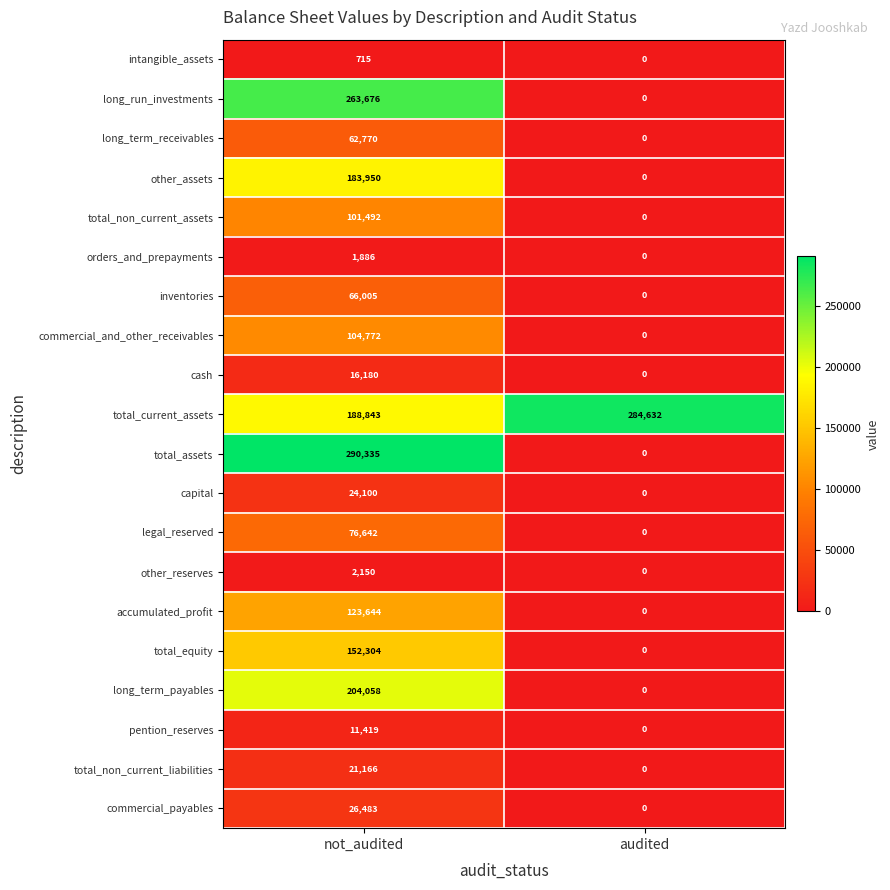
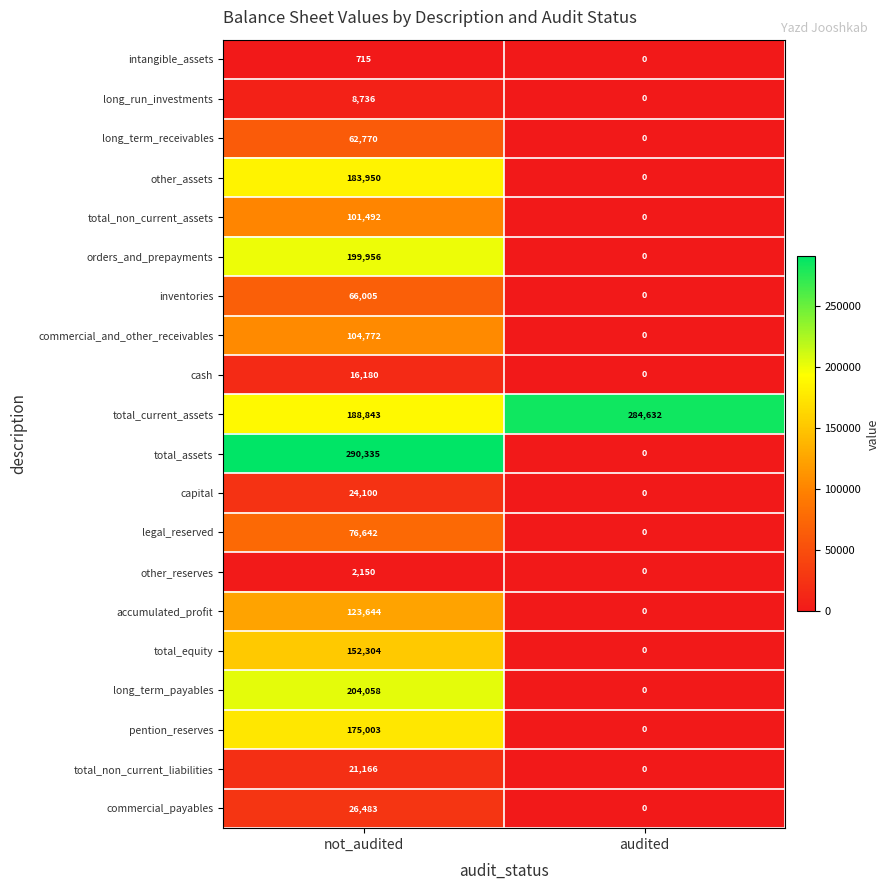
long_run_investments, not_audited: 263,676 -> 8,736
orders_and_prepayments, not_audited: 1,886 -> 199,956
pention_reserves, not_audited: 11,419 -> 175,003
